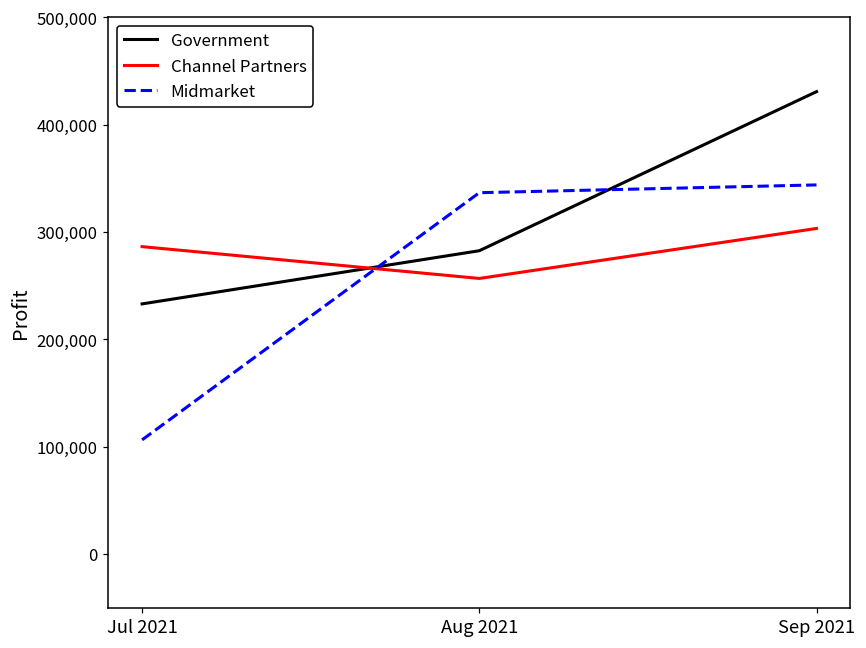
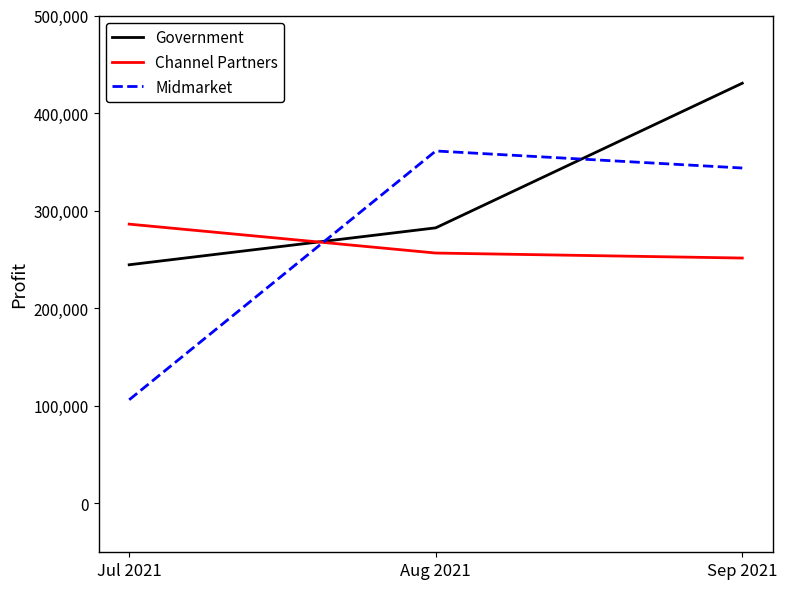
Government, Jul 2021: 230,000 -> 240,000
Midmarket, Aug 2021: 340,000 -> 360,000
Channel Partners, Sep 2021: 300,000 -> 250,000
